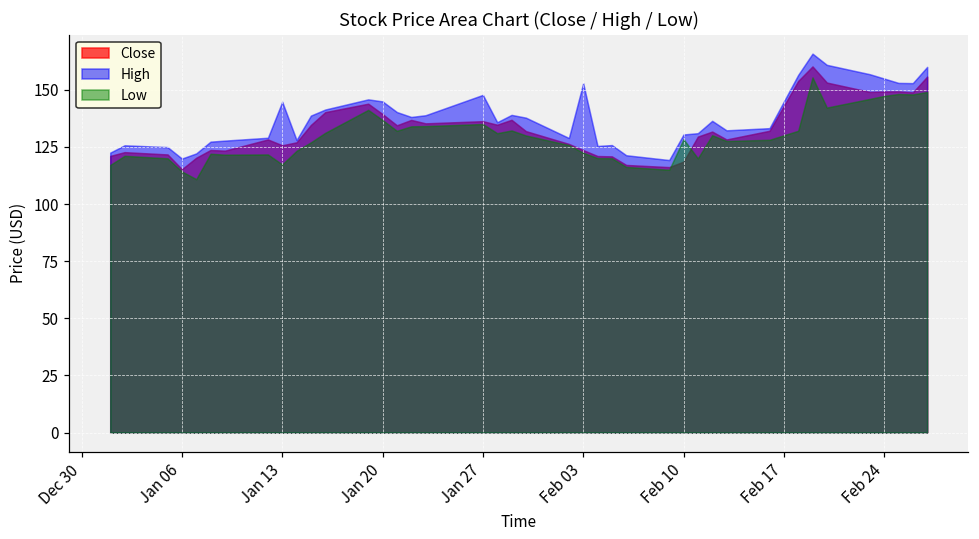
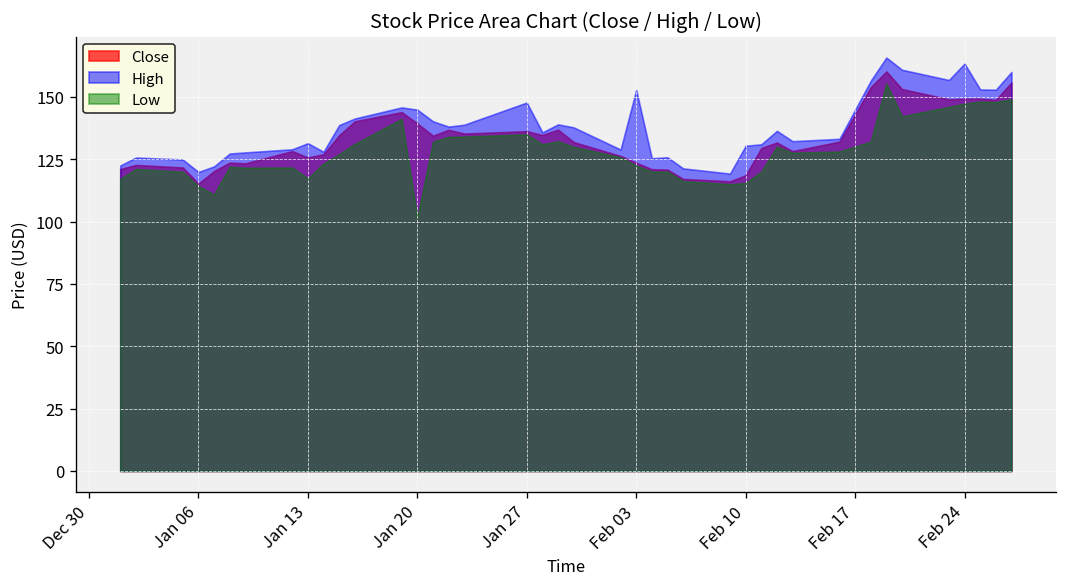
High, Jan 13: 145 -> 131
Low, Jan 20: 137 -> 102
Low, Feb 10: 128 -> 116
High, Feb 24: 155 -> 163
